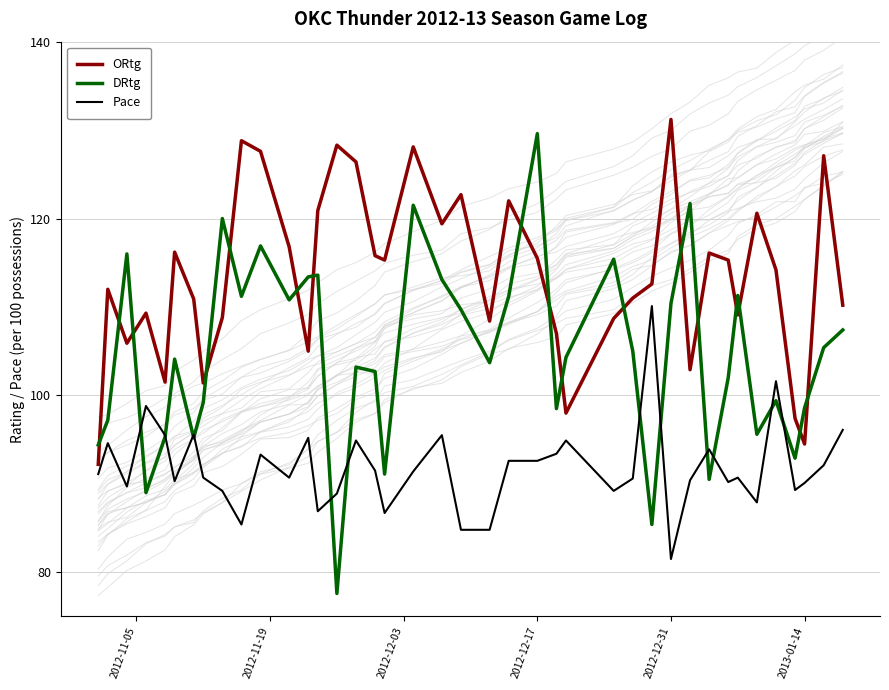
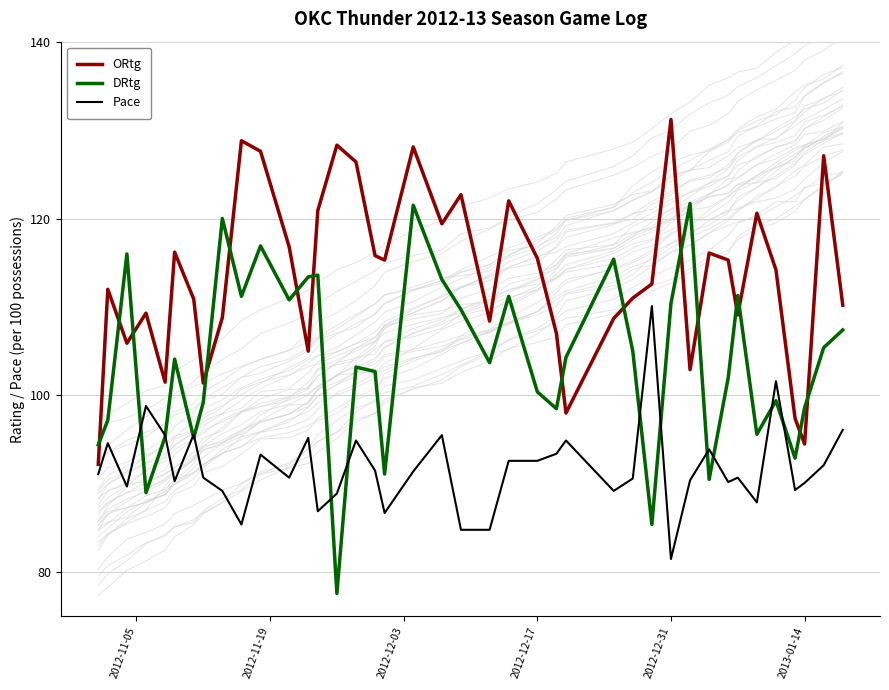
DRtg, 2012-12-17: 130 -> 100
